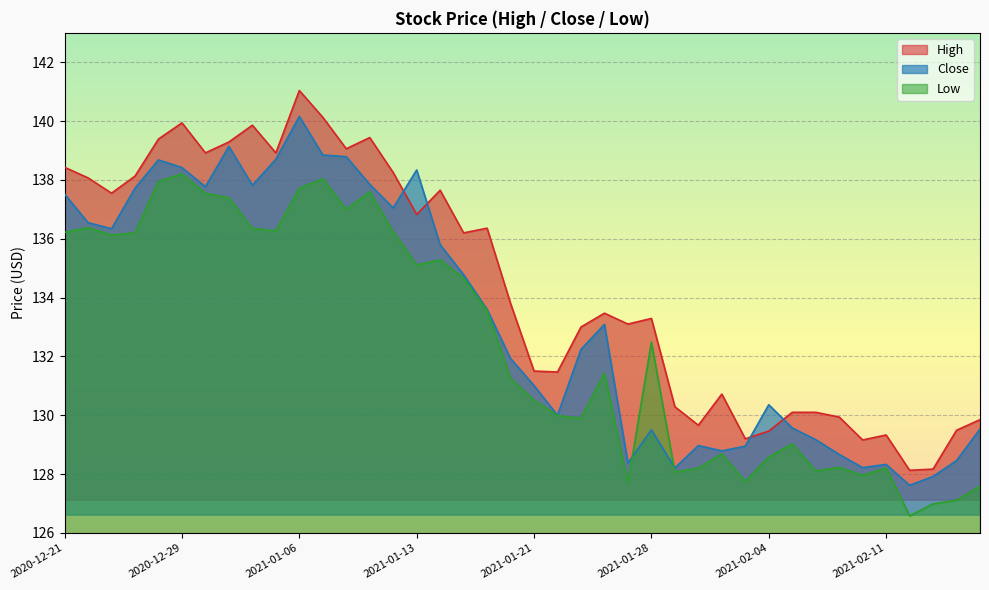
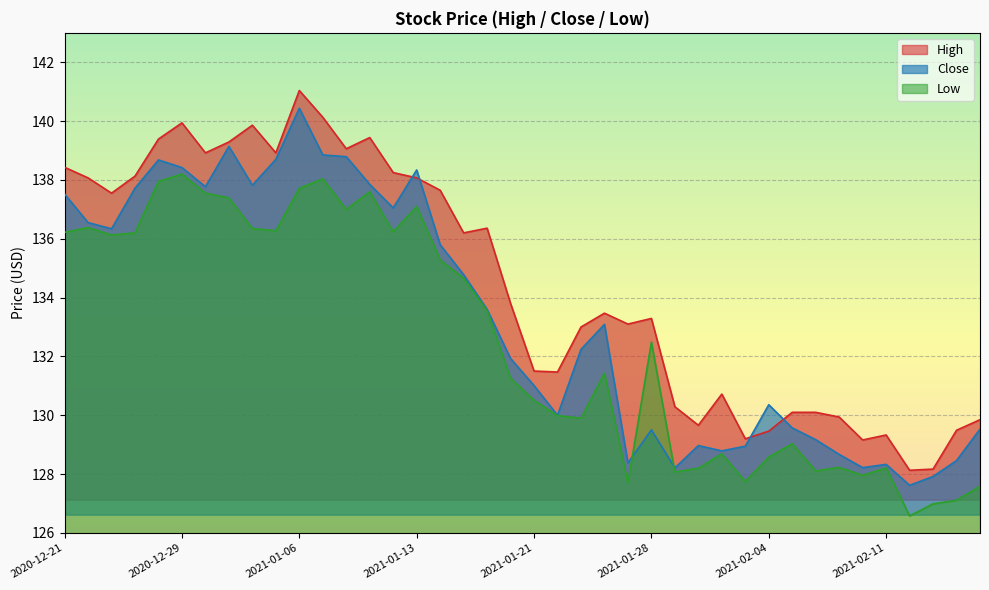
Close, 2021-01-06: 140.2 -> 140.4
High, 2021-01-13: 136.8 -> 138.1
Low, 2021-01-13: 135.1 -> 137.1
